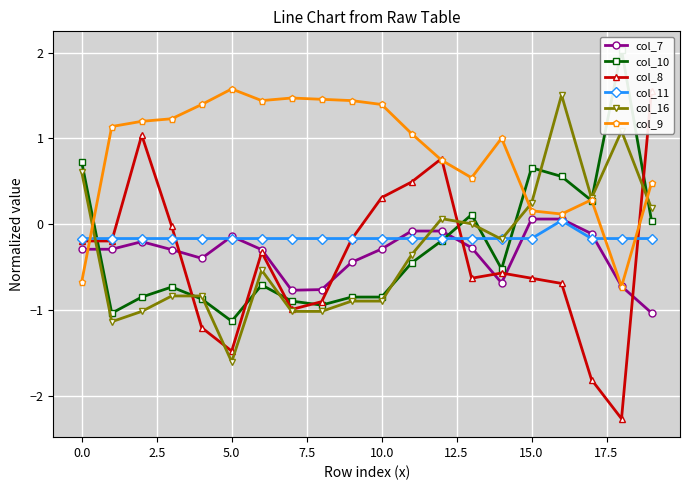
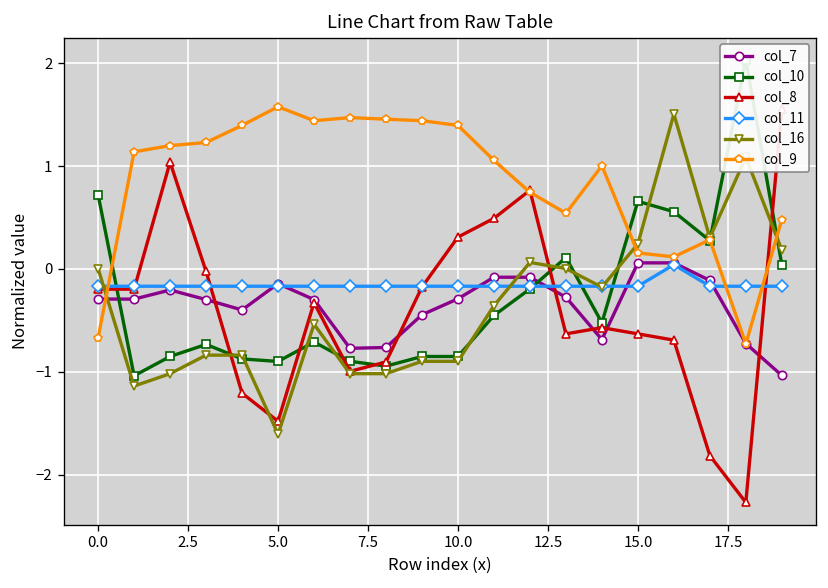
col_16, 0.0: 0.6 -> 0.0
col_10, 5.0: -1.1 -> -0.9
